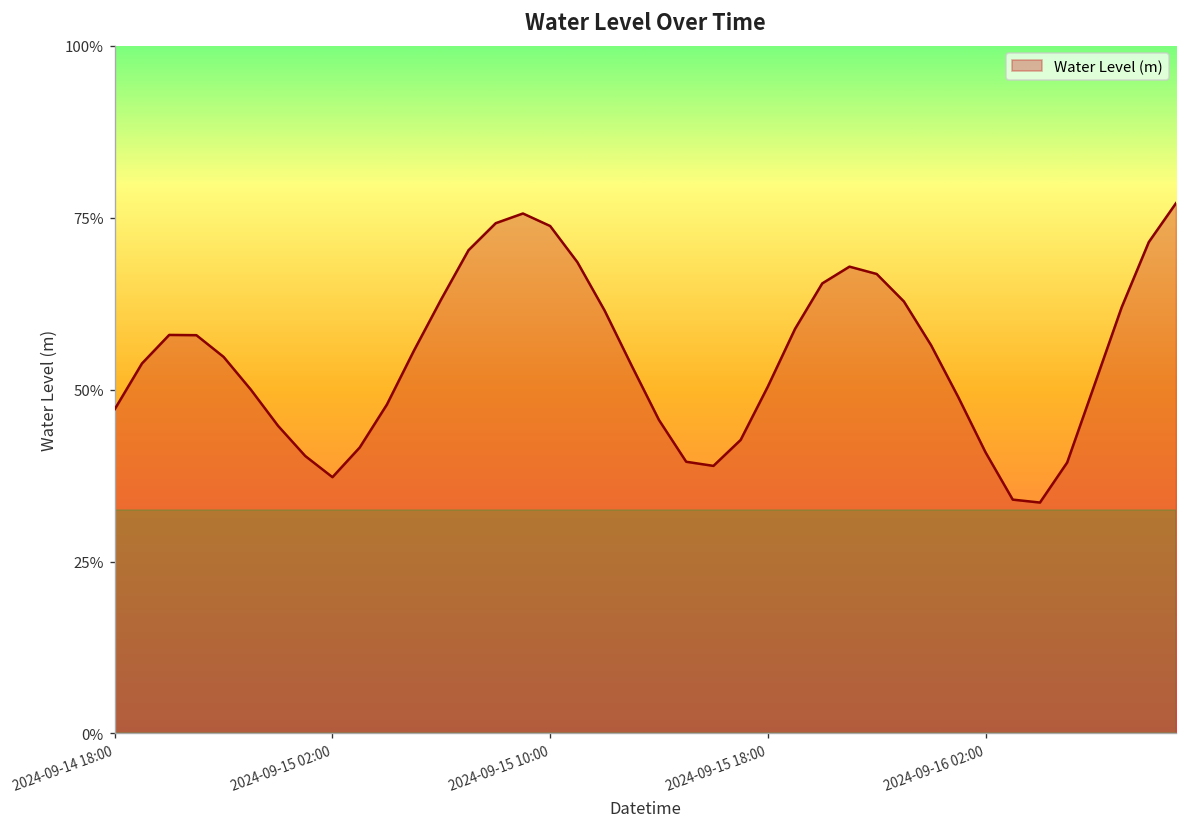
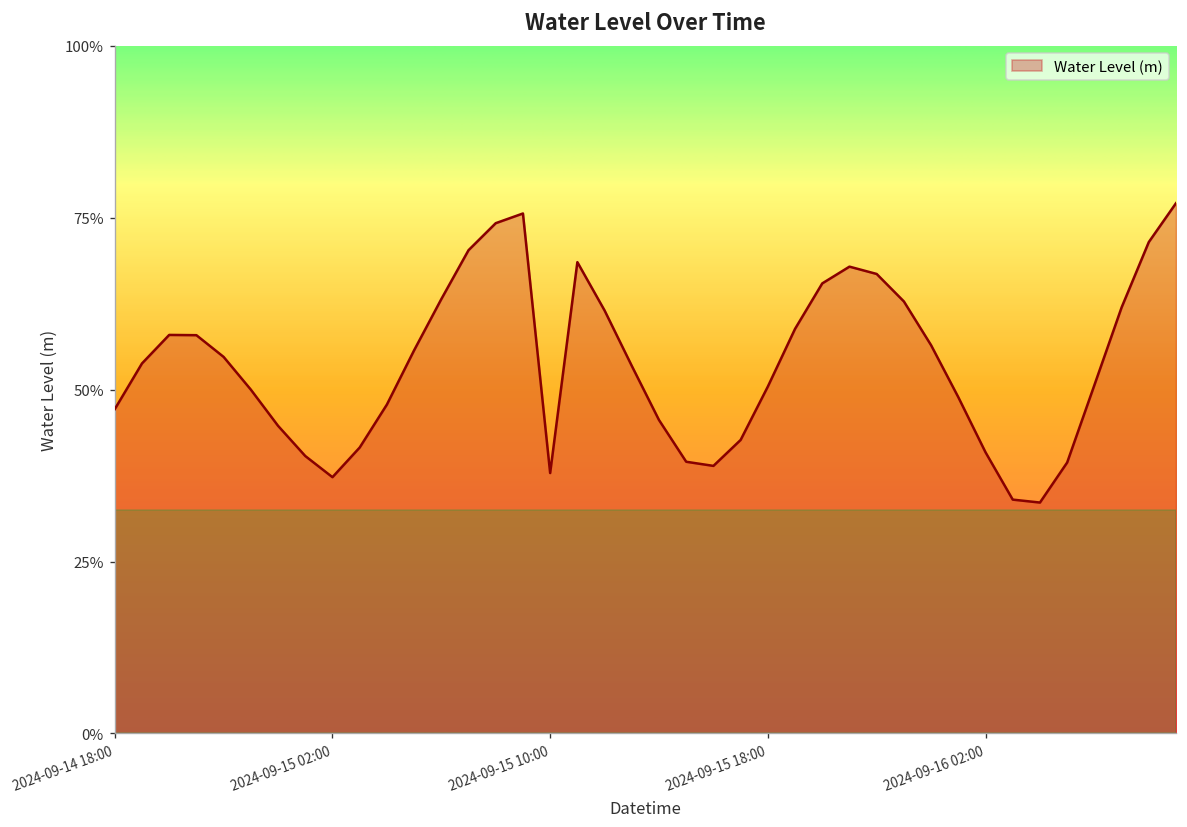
2024-09-15 10:00: 74% -> 38%
